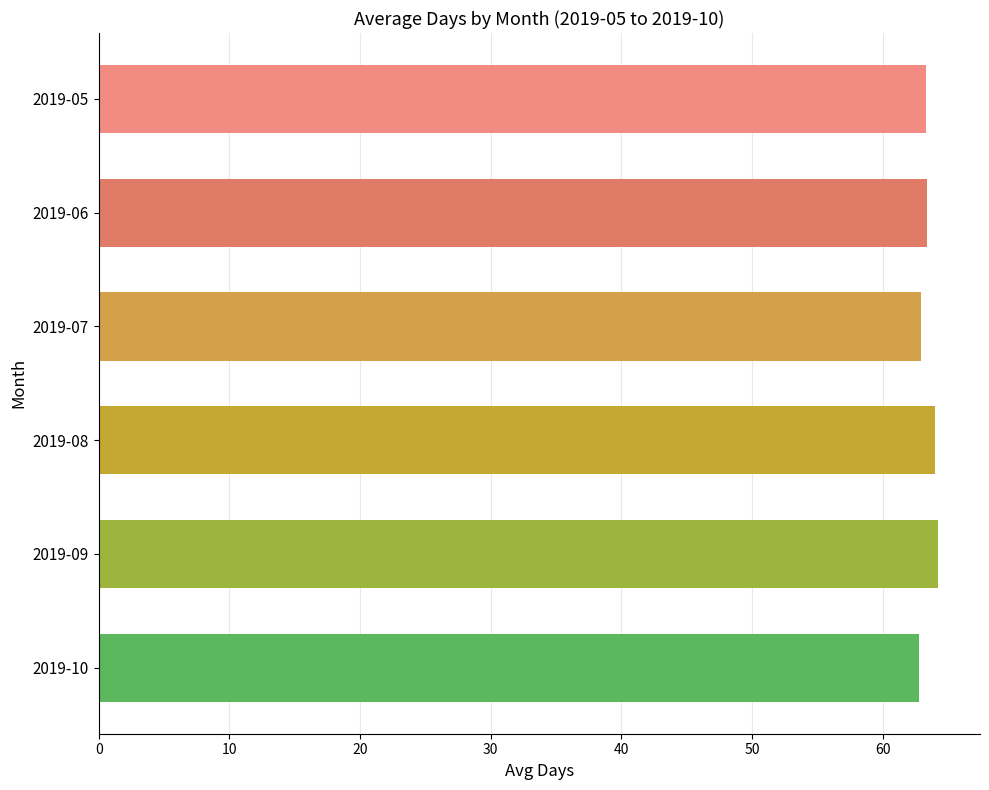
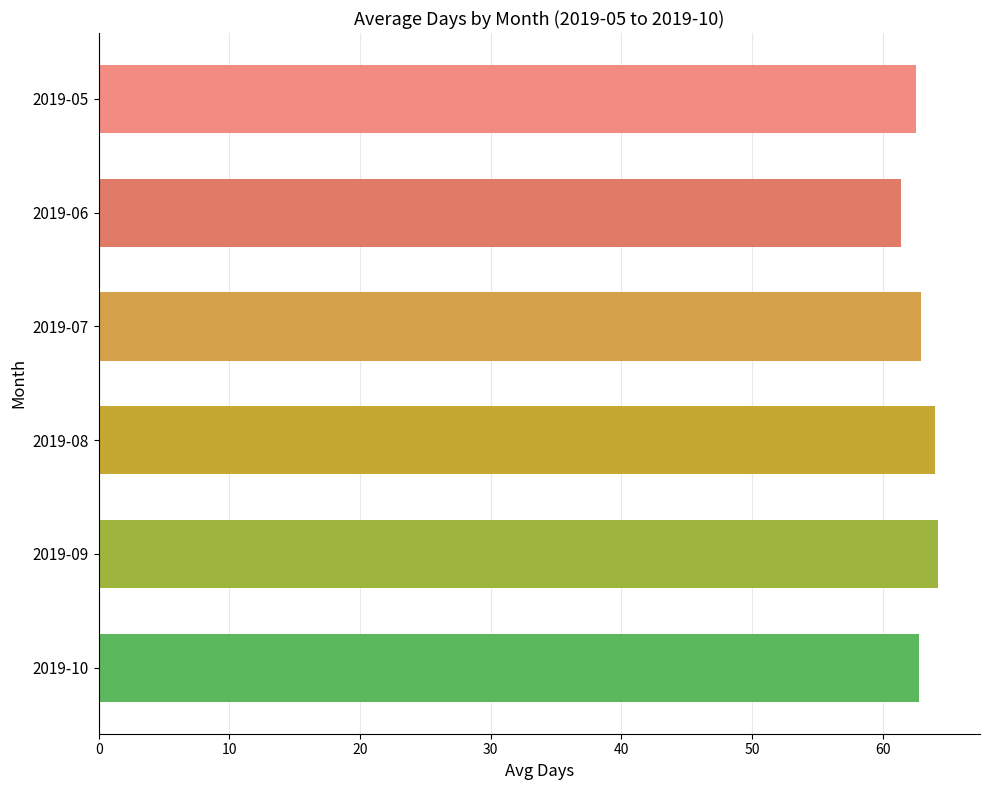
2019-05: 63.3 -> 62.6
2019-06: 63.4 -> 61.4
